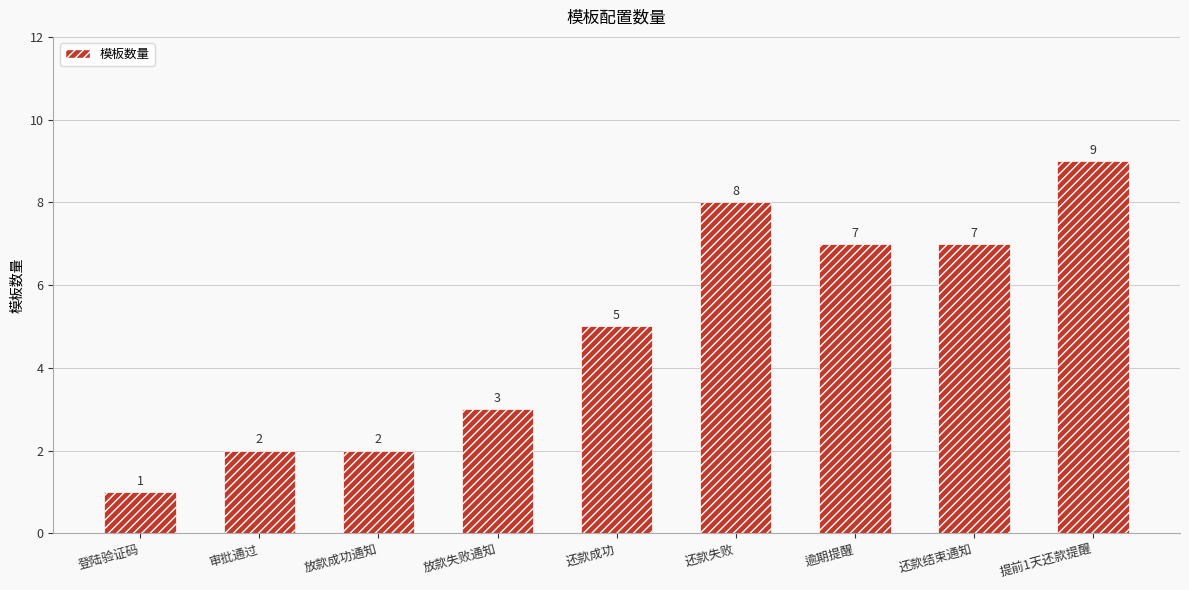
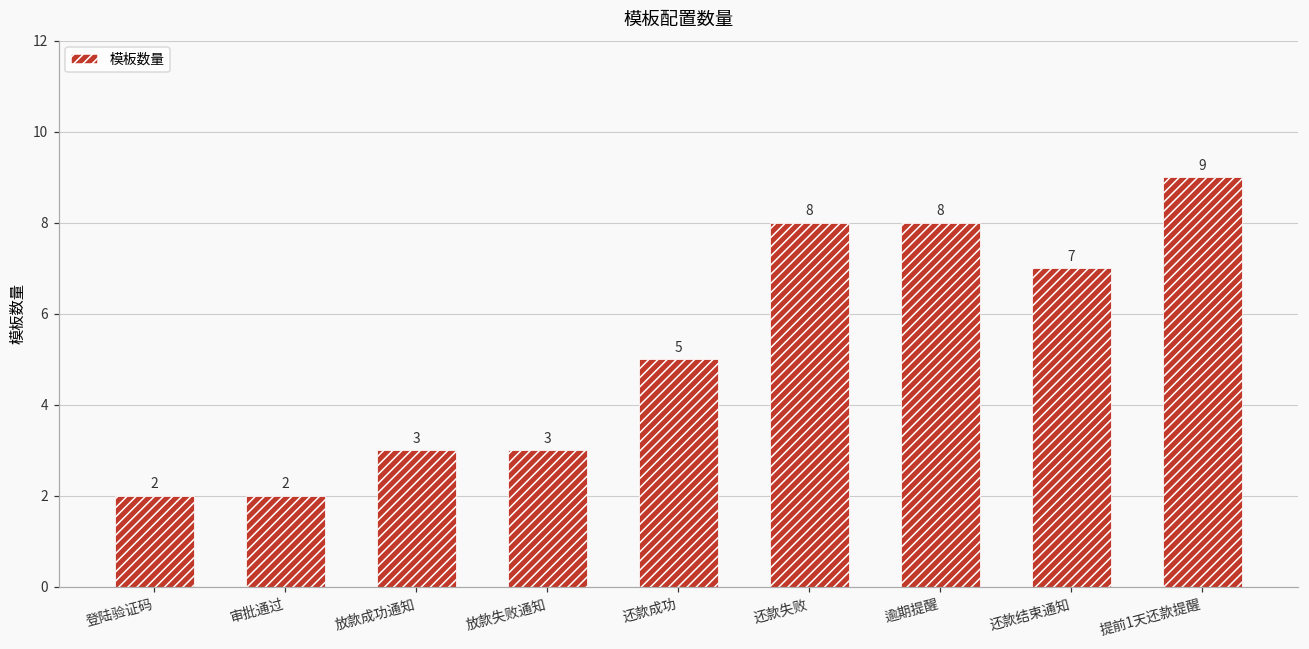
登陆验证码: 1 -> 2
放款成功通知: 2 -> 3
逾期提醒: 7 -> 8
